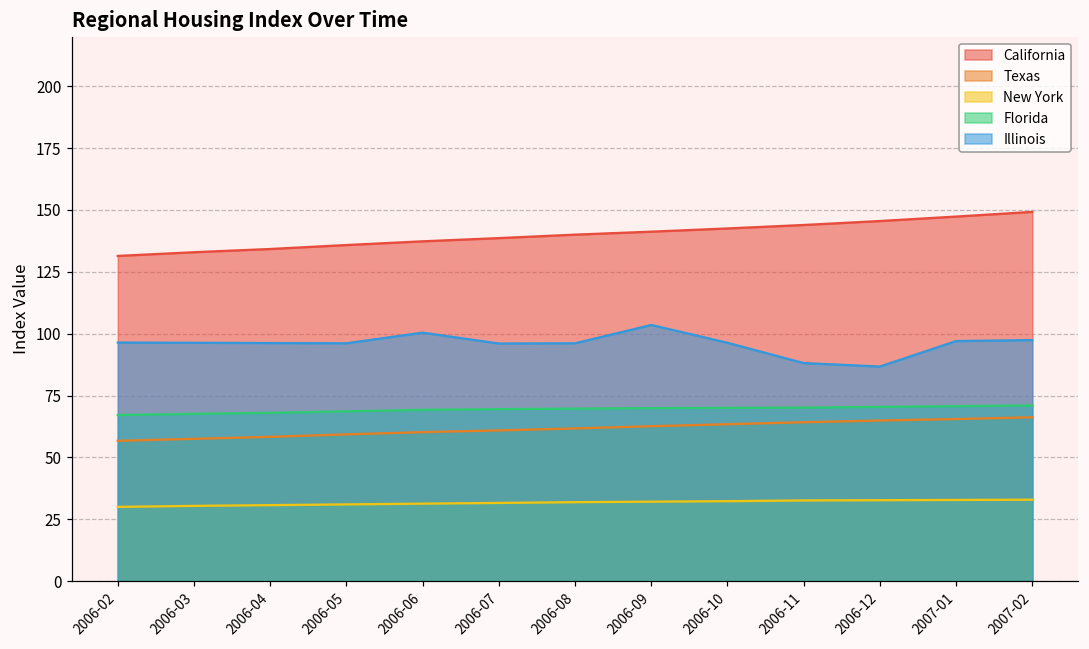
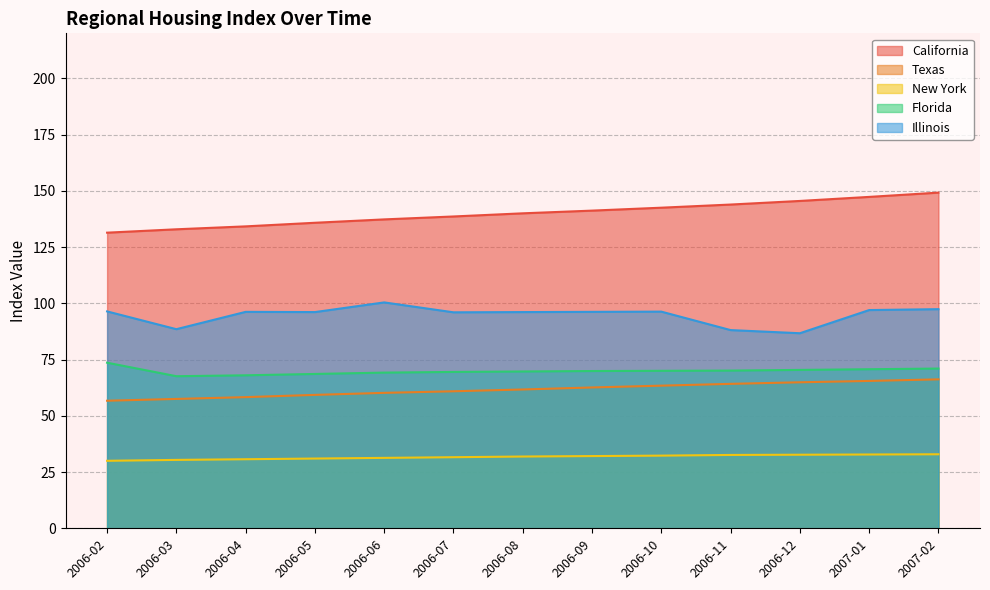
Florida, 2006-02: 67 -> 74
Illinois, 2006-03: 96 -> 89
Illinois, 2006-09: 104 -> 96
